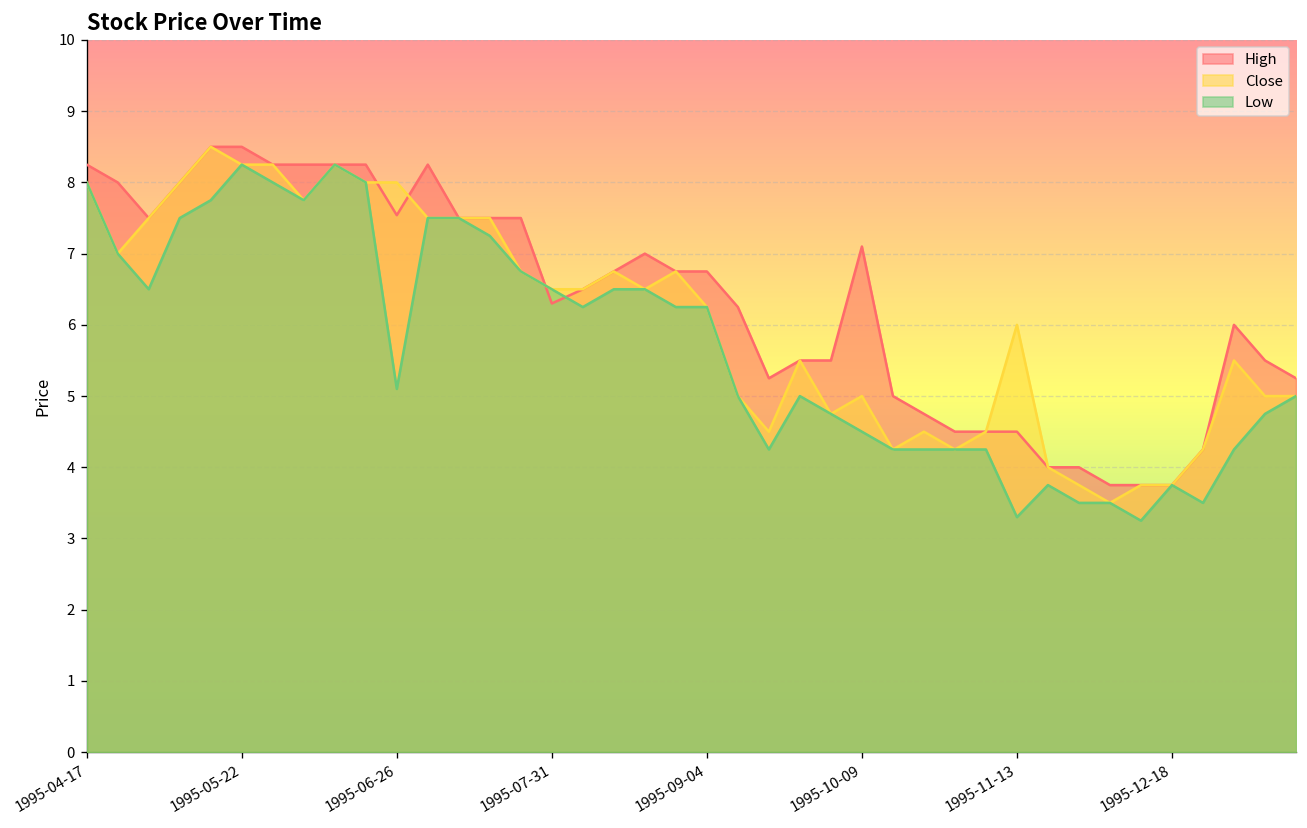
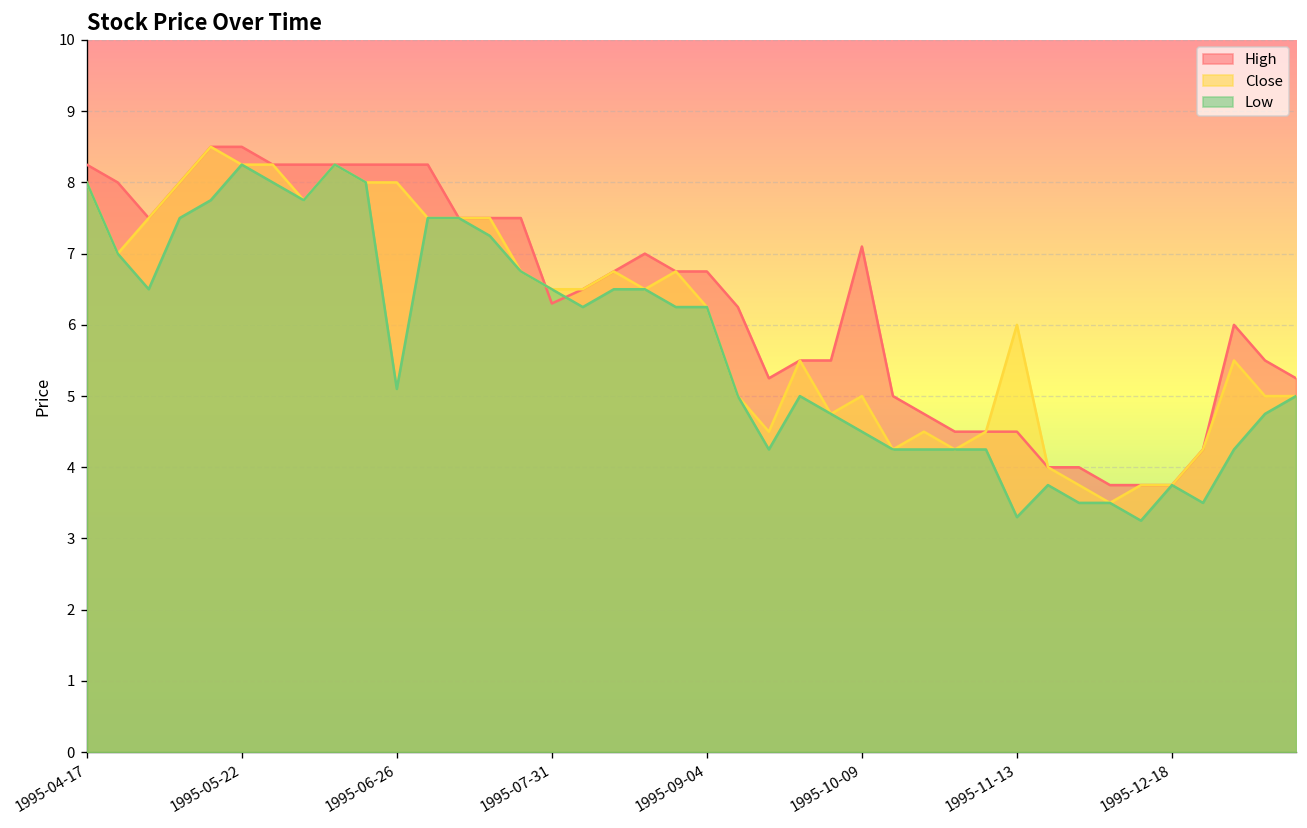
High, 1995-06-26: 7.5 -> 8.3
